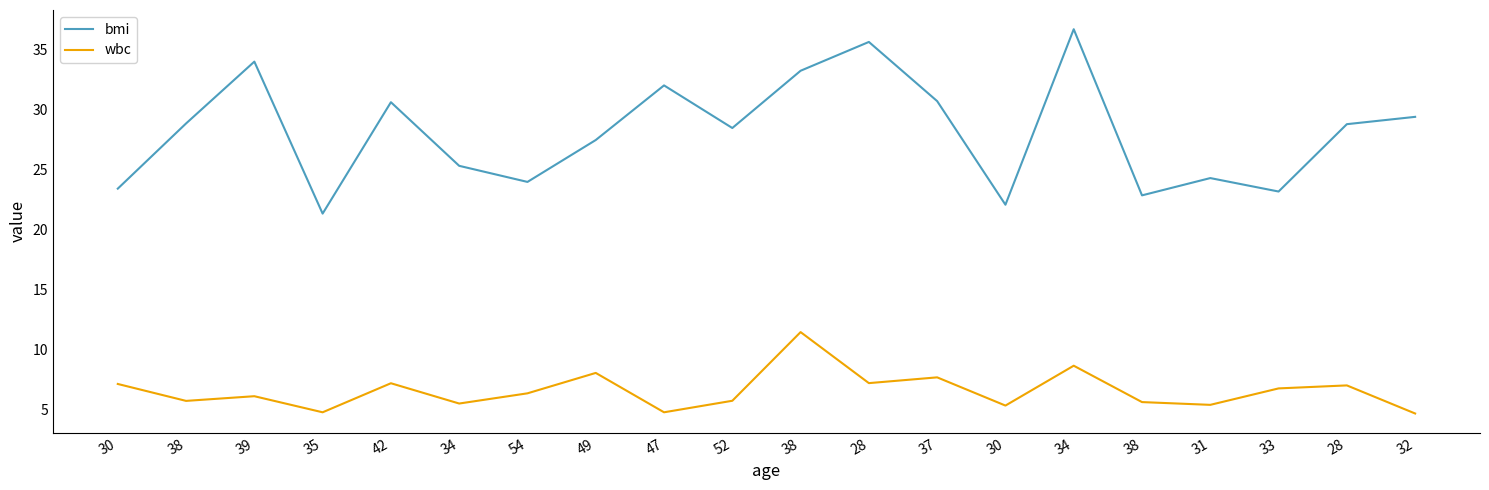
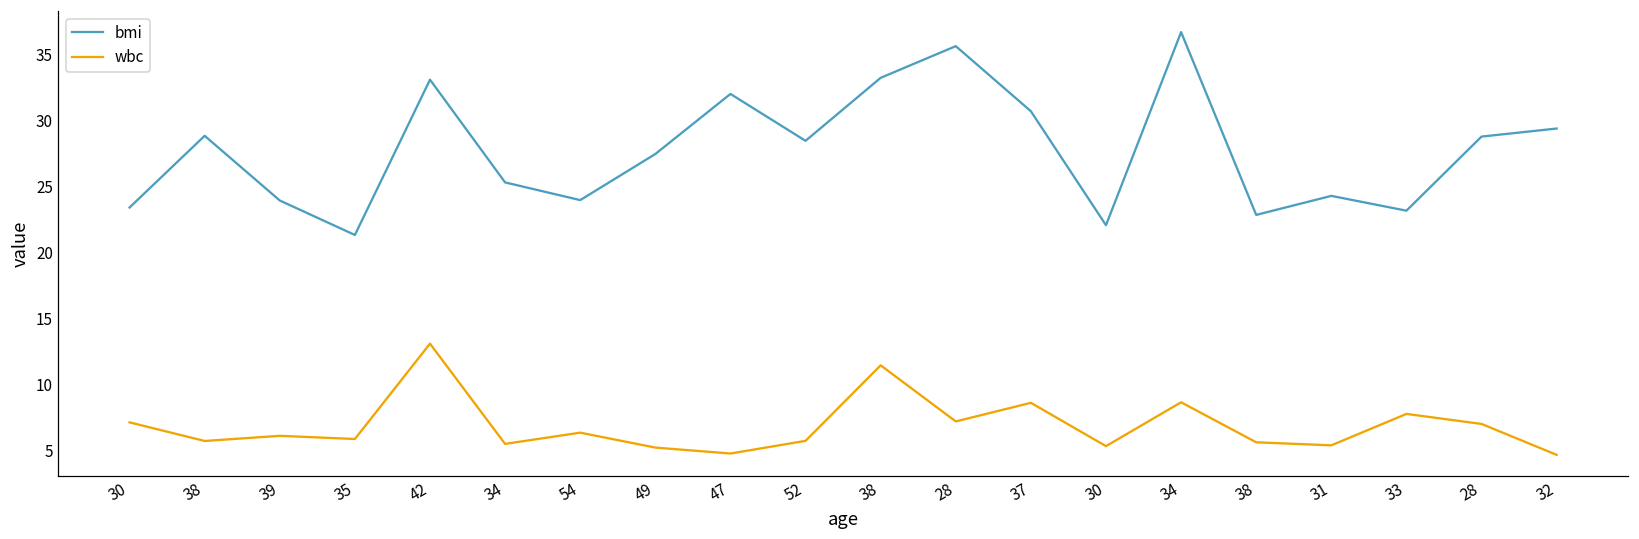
bmi, 39: 34.0 -> 23.9
wbc, 35: 4.8 -> 5.9
bmi, 42: 30.6 -> 33.1
wbc, 42: 7.2 -> 13.1
wbc, 49: 8.1 -> 5.2
wbc, 37: 7.7 -> 8.6
wbc, 33: 6.8 -> 7.8
